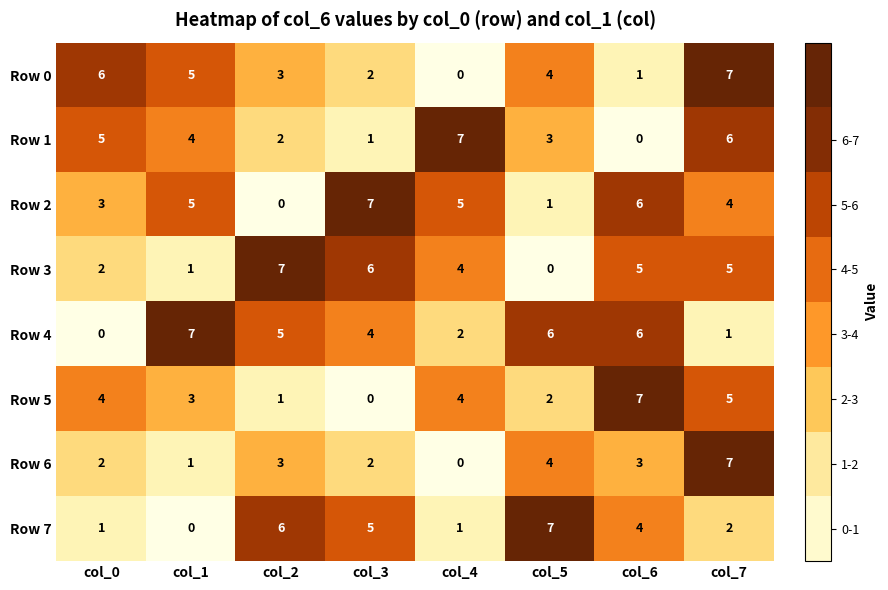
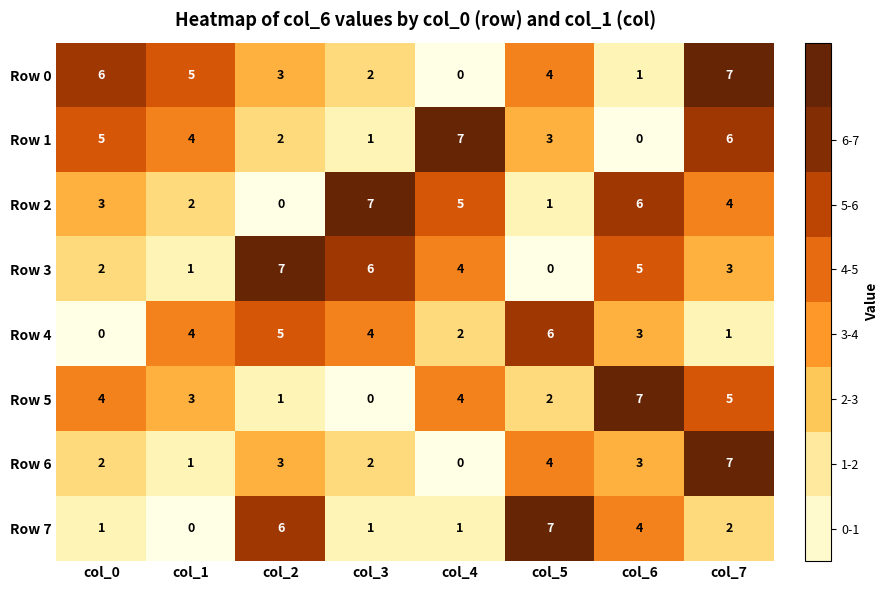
Row 2, col_1: 5 -> 2
Row 3, col_7: 5 -> 3
Row 4, col_1: 7 -> 4
Row 4, col_6: 6 -> 3
Row 7, col_3: 5 -> 1
